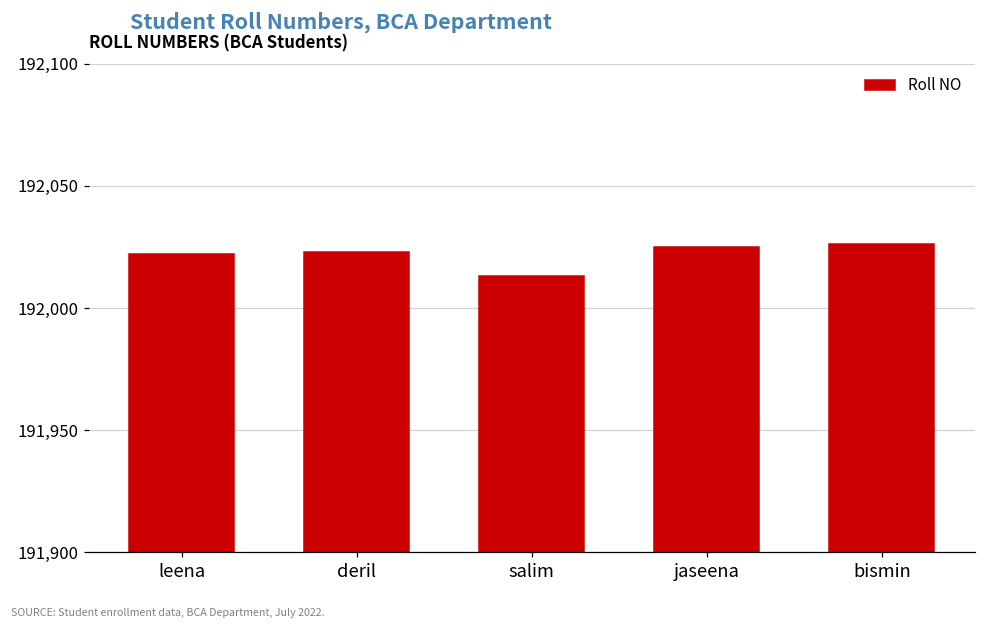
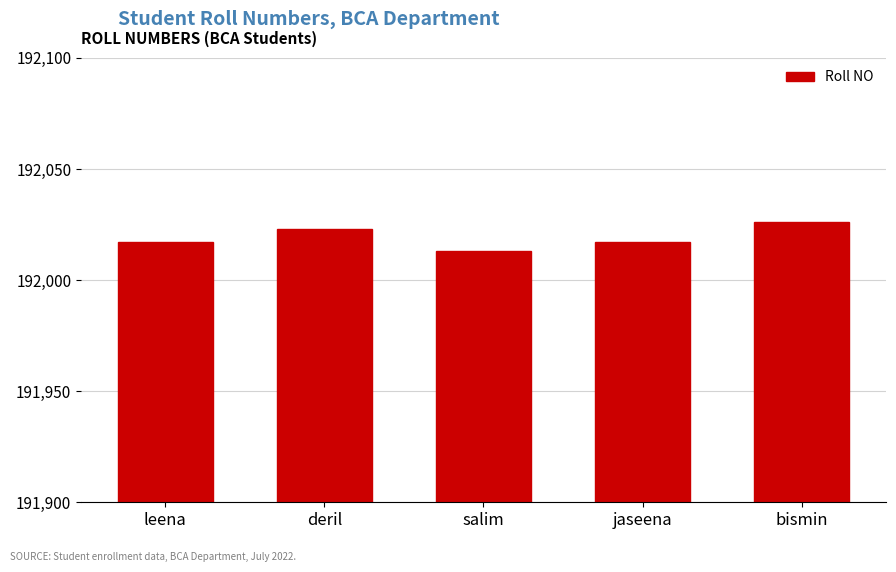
leena: 192,022 -> 192,017
jaseena: 192,025 -> 192,017
